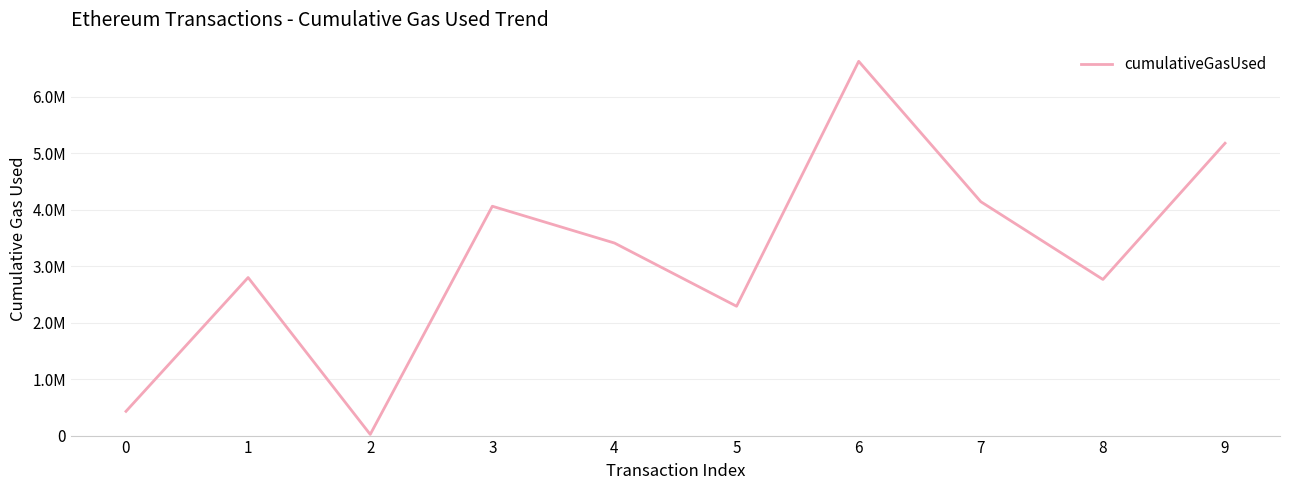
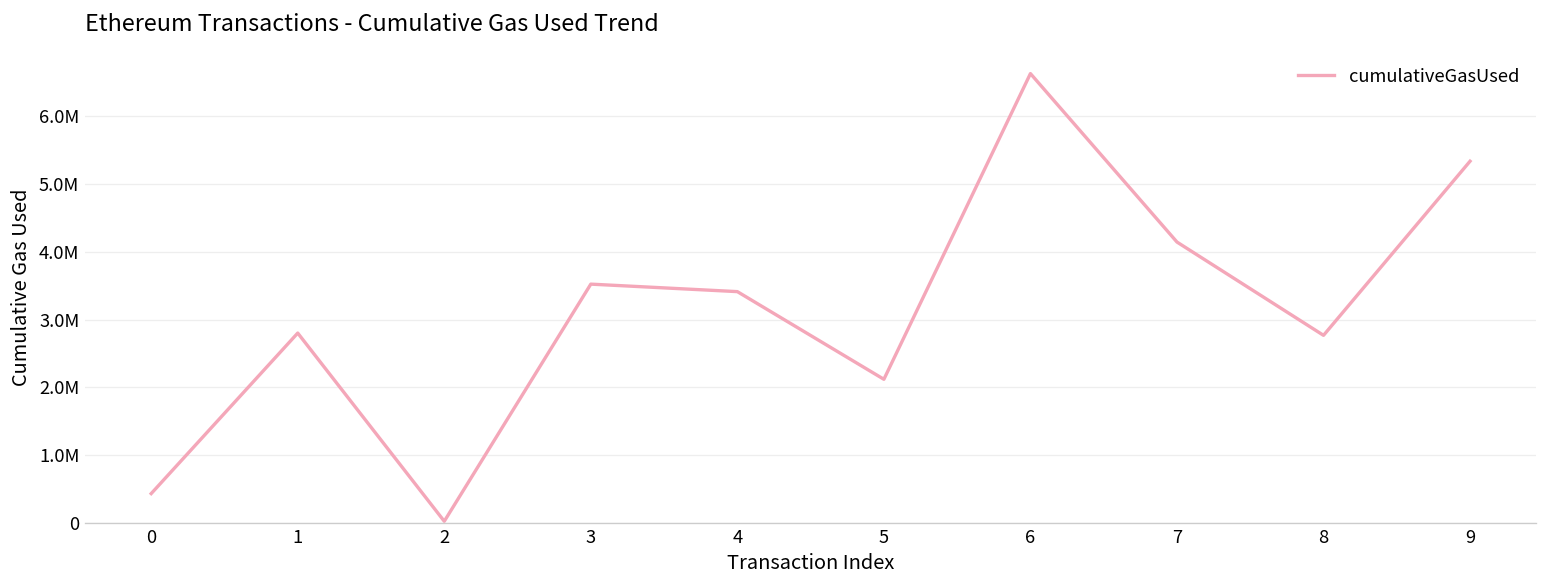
3: 4100000 -> 3500000
5: 2300000 -> 2100000
9: 5200000 -> 5300000
